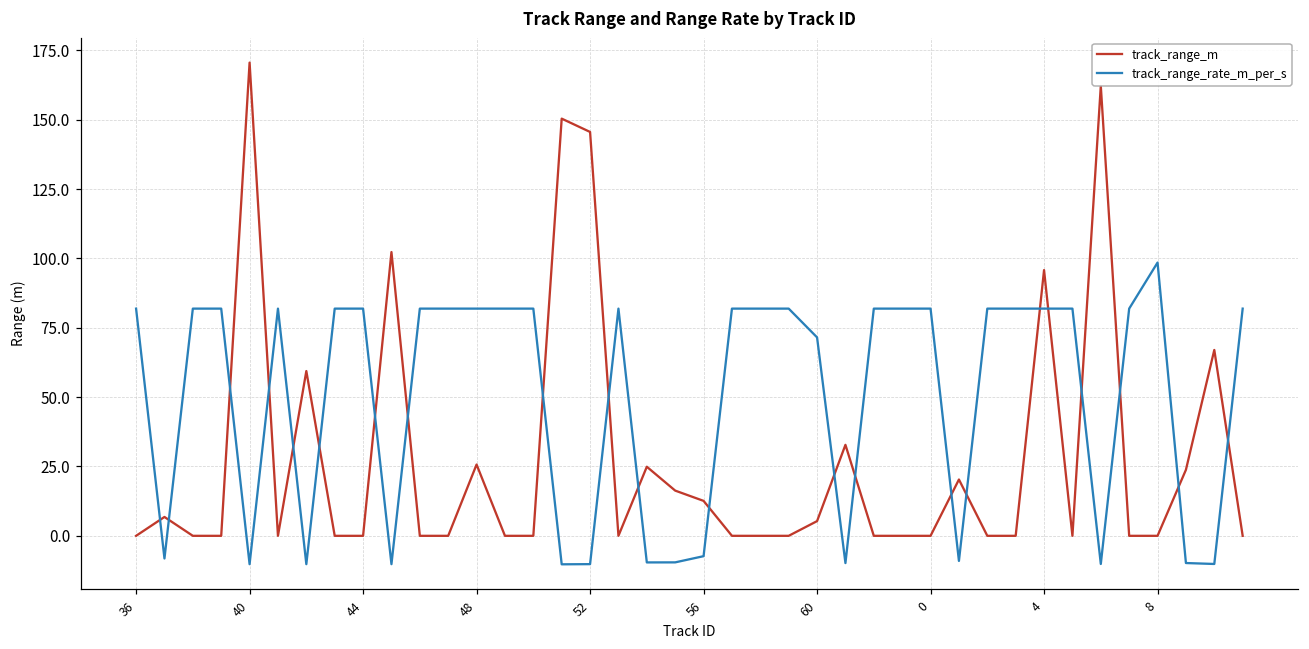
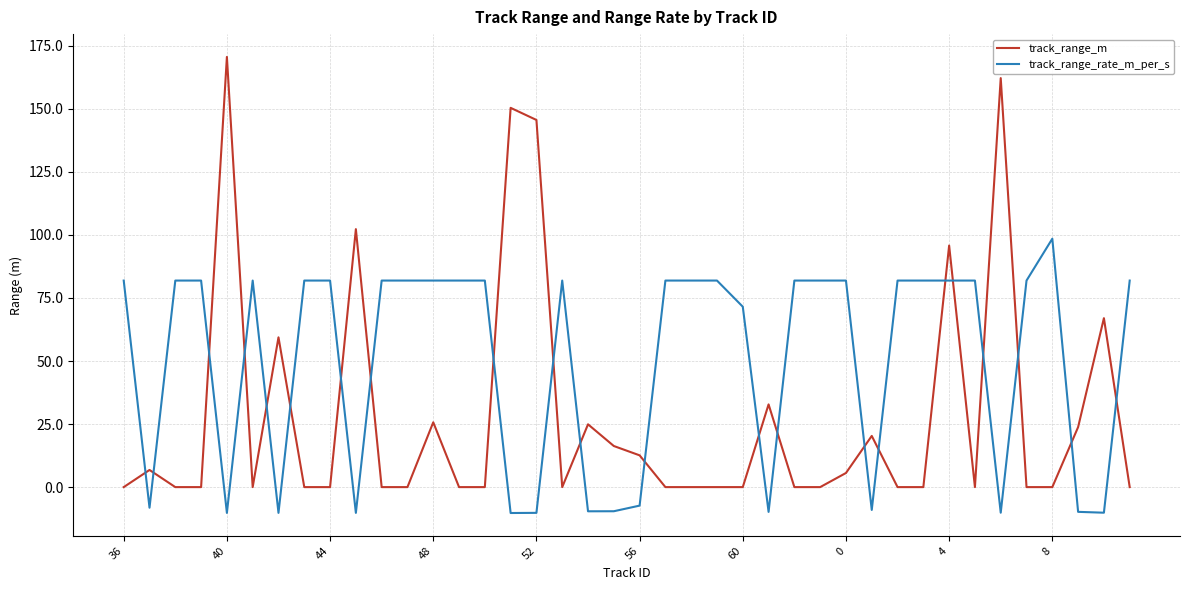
track_range_m, 60: 5 -> 0
track_range_m, 0: 0 -> 6
